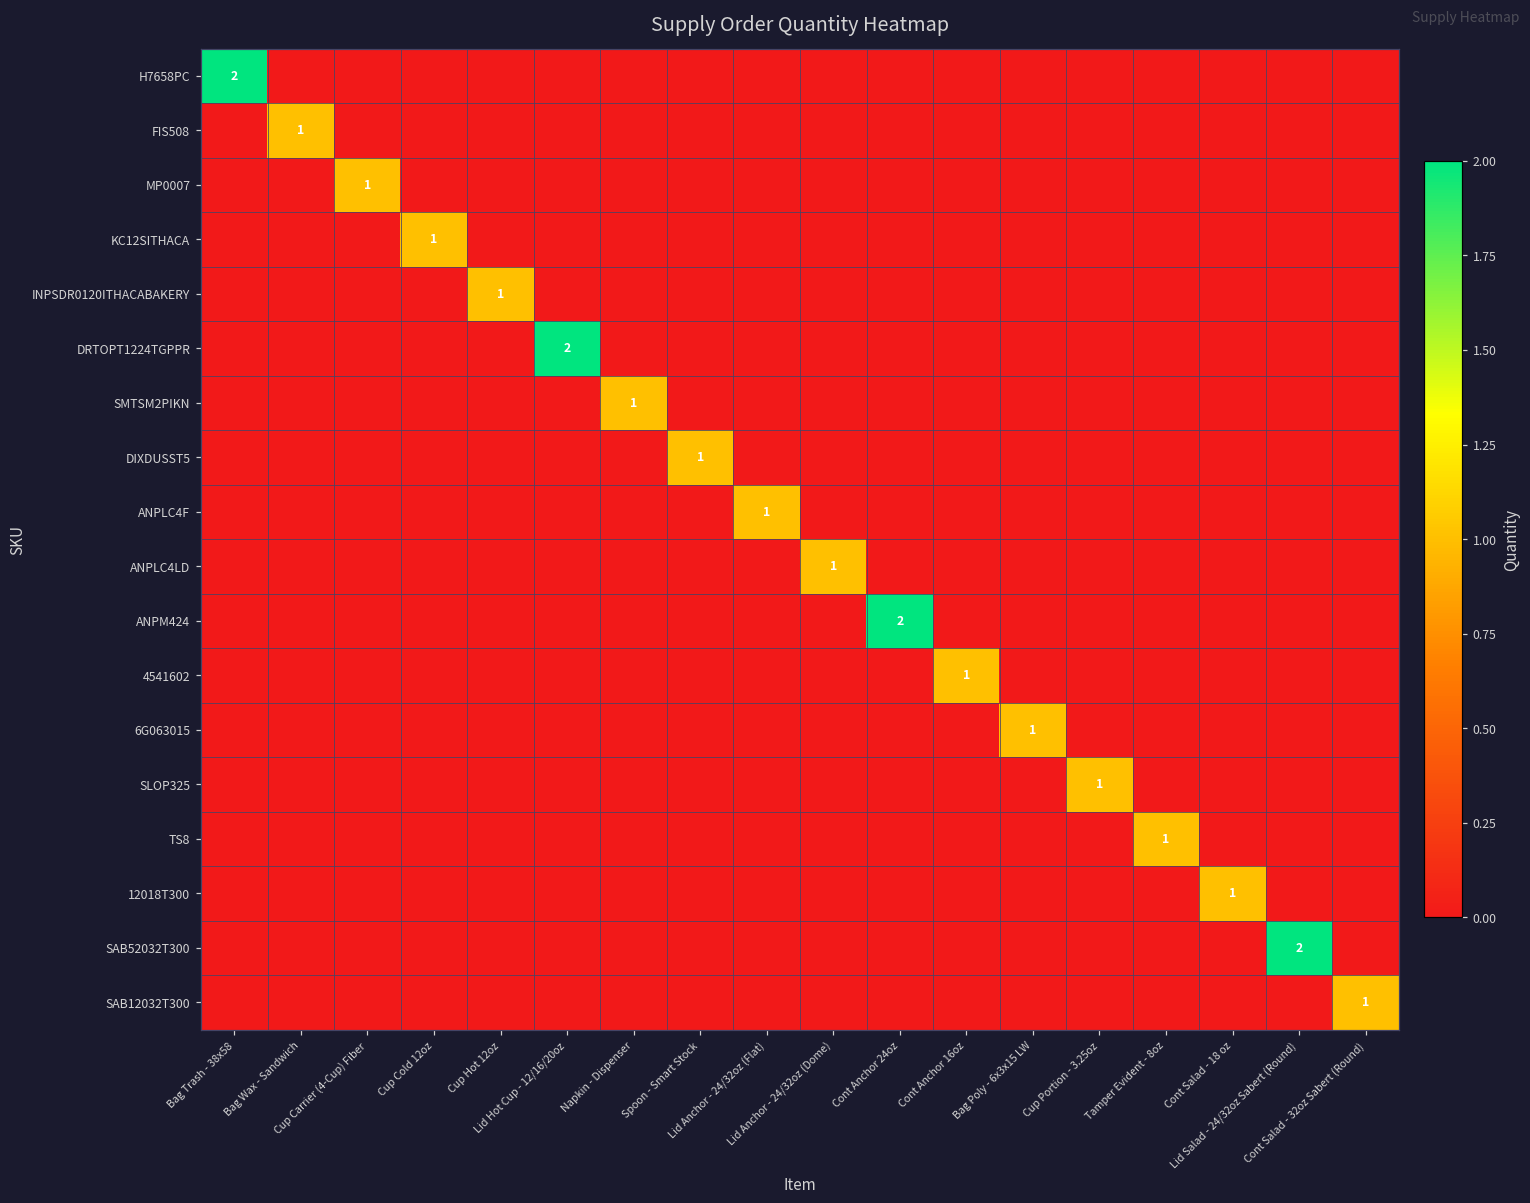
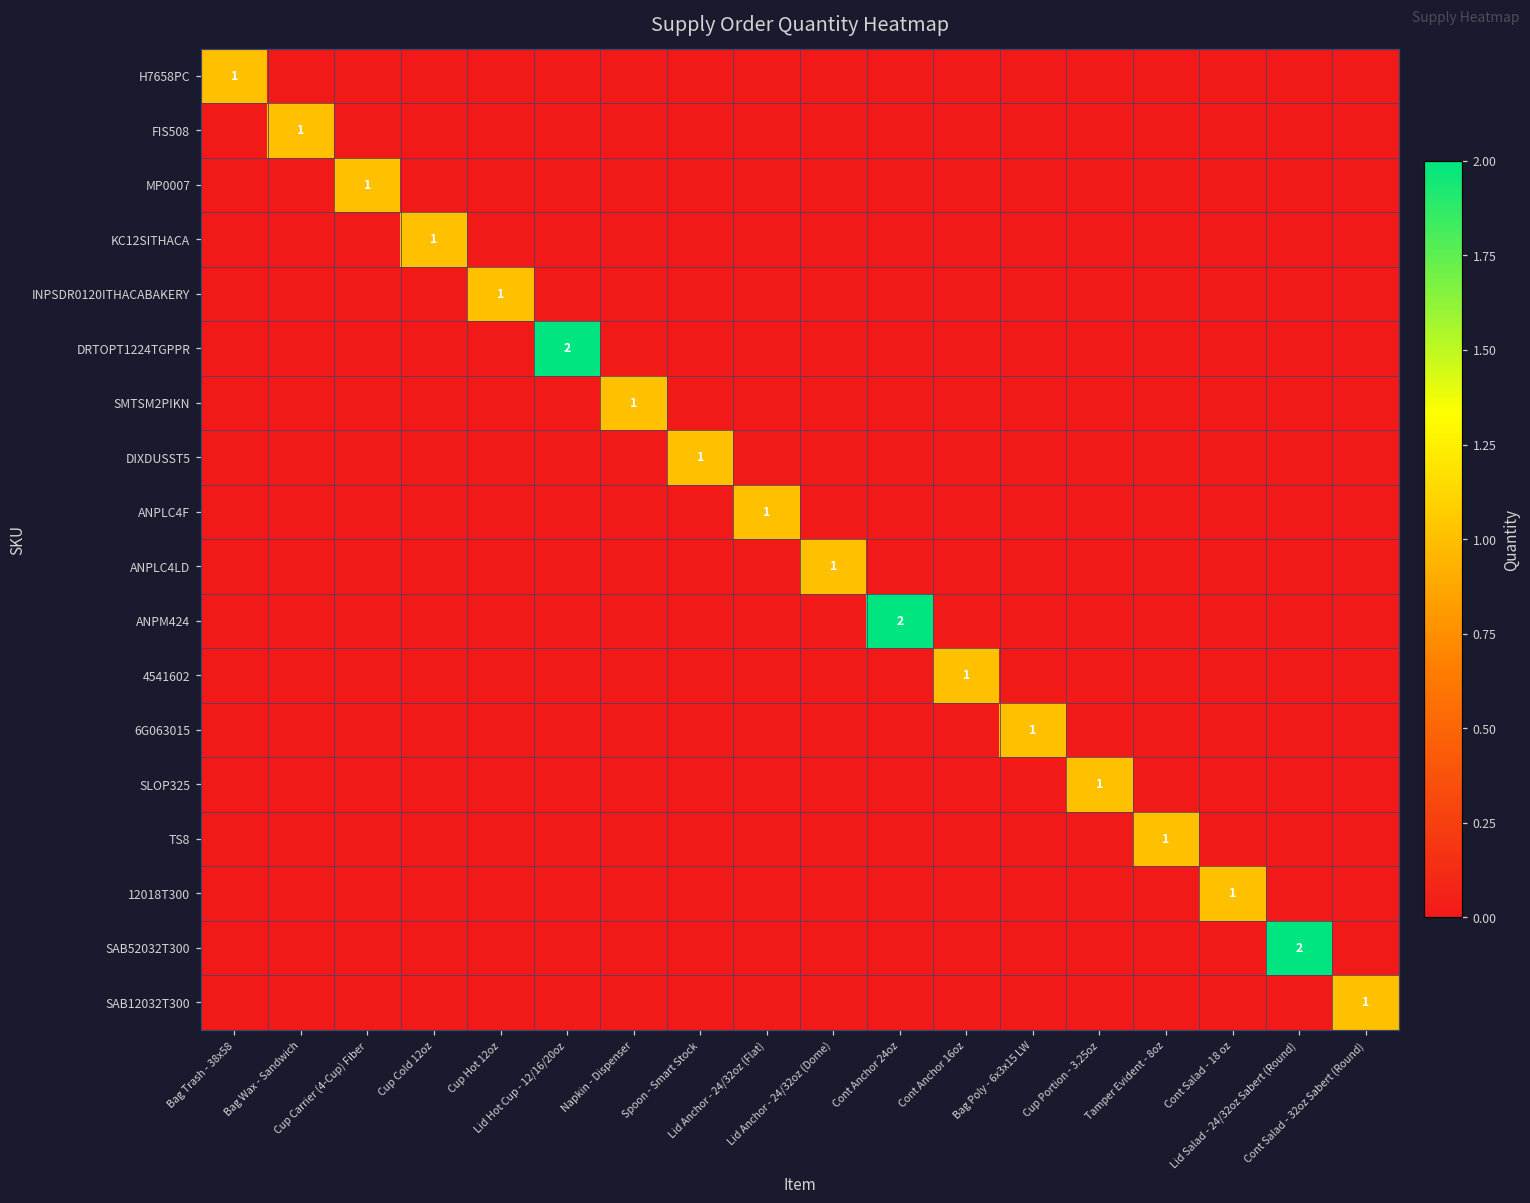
H7658PC, Bag Trash - 38x58: 2 -> 1
